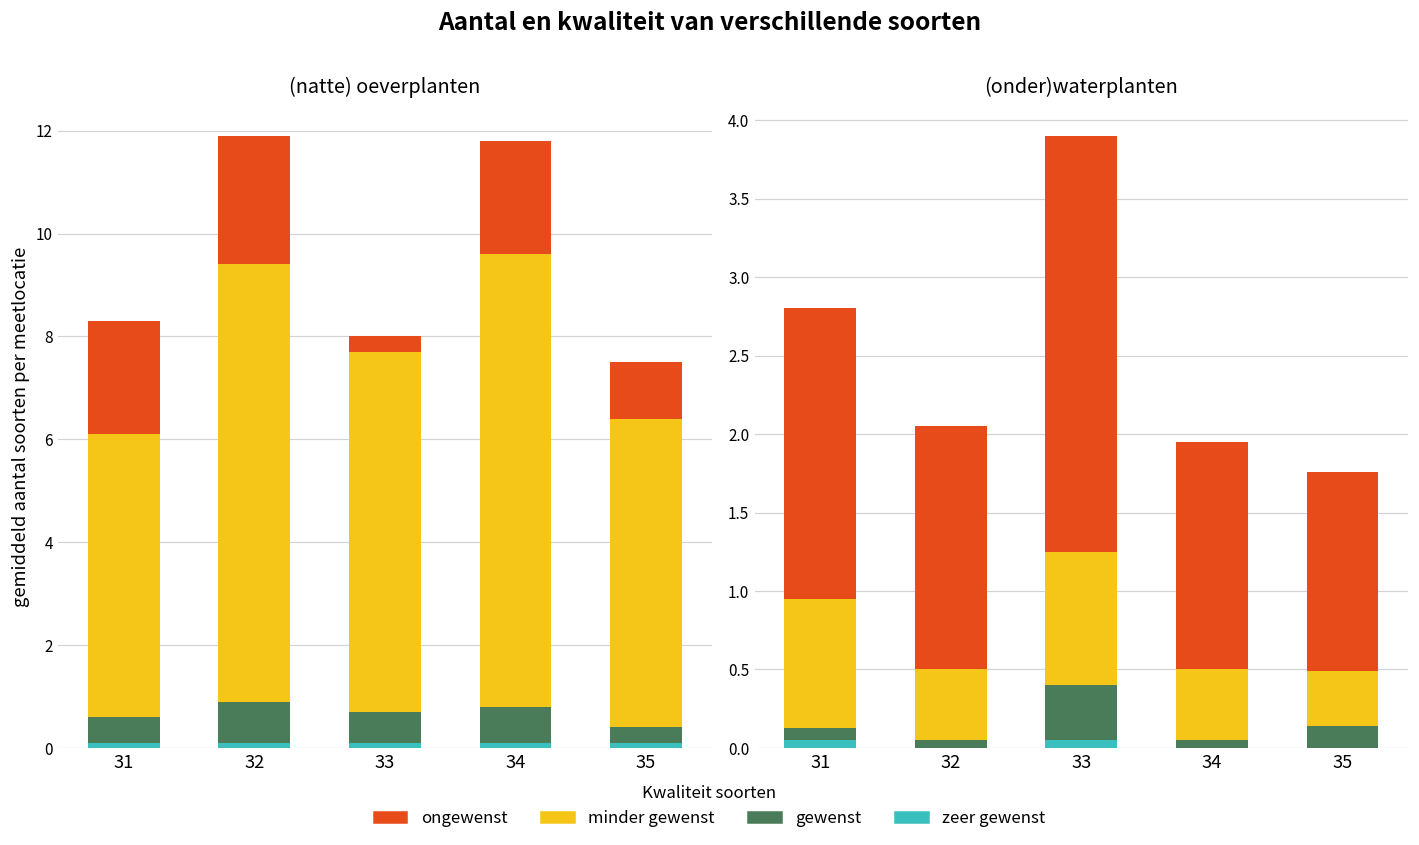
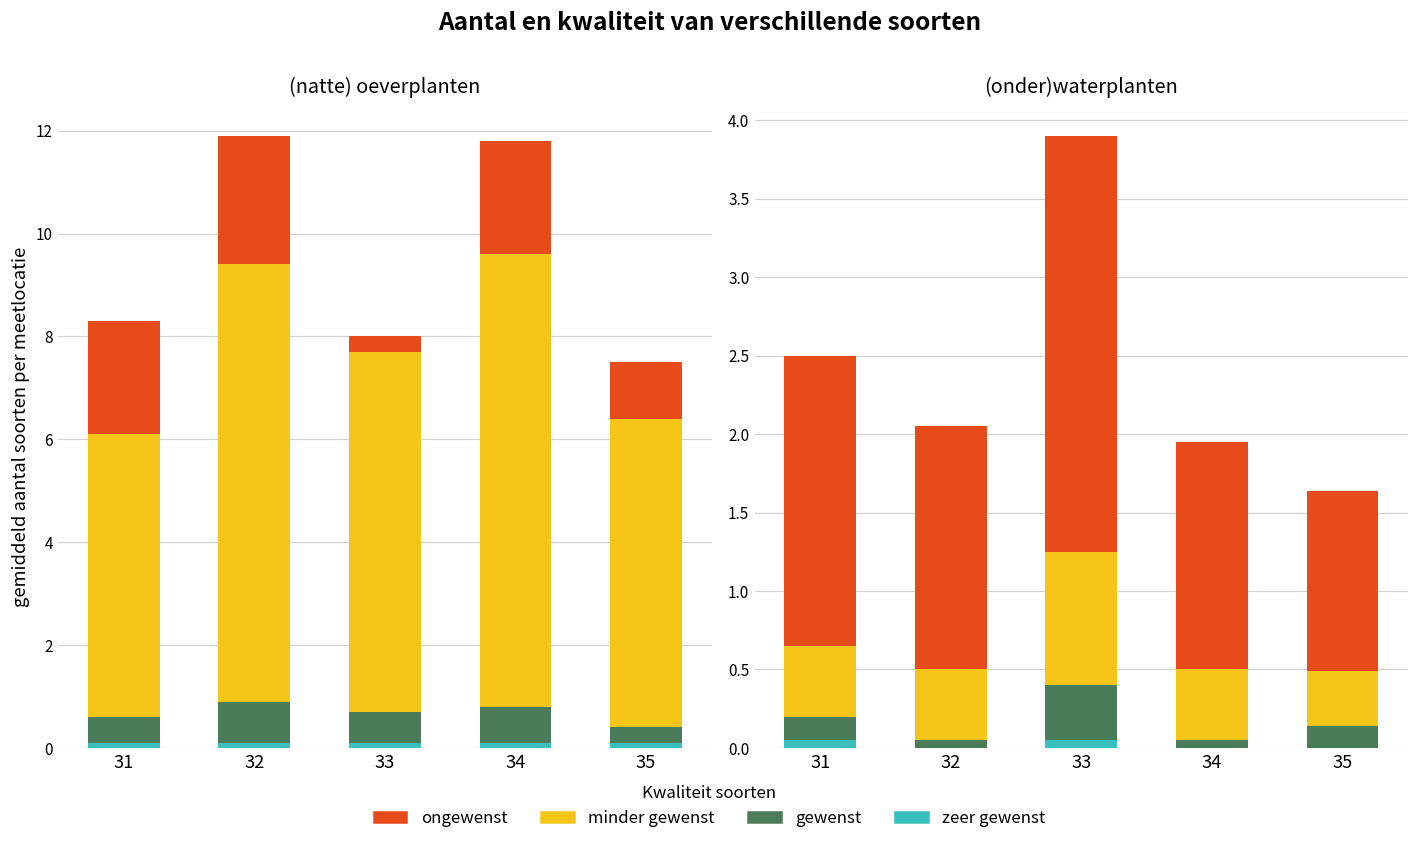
(onder)waterplanten, gewenst, 31: 0.08 -> 0.15
(onder)waterplanten, minder gewenst, 31: 0.82 -> 0.45
(onder)waterplanten, ongewenst, 35: 1.27 -> 1.15
